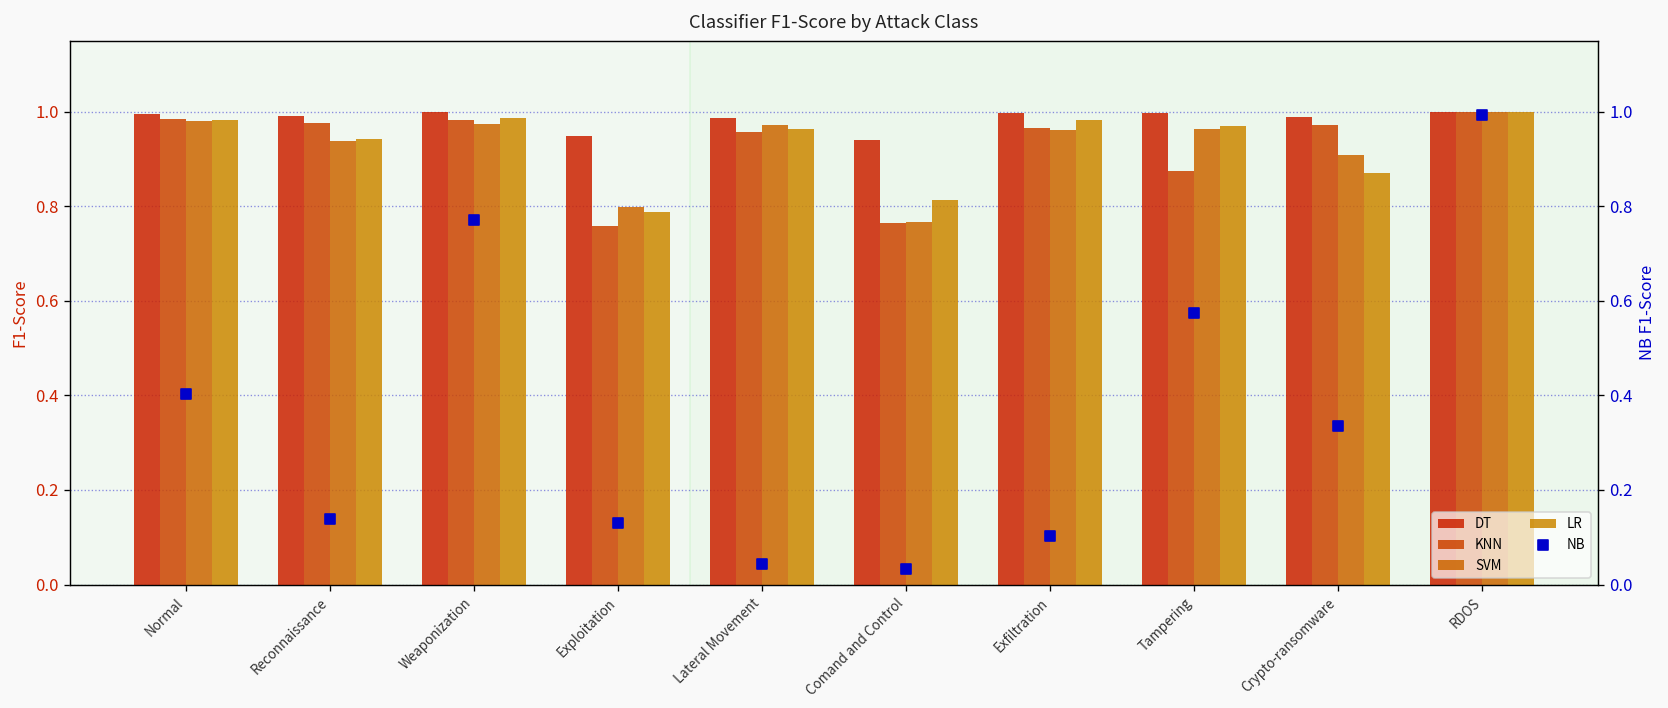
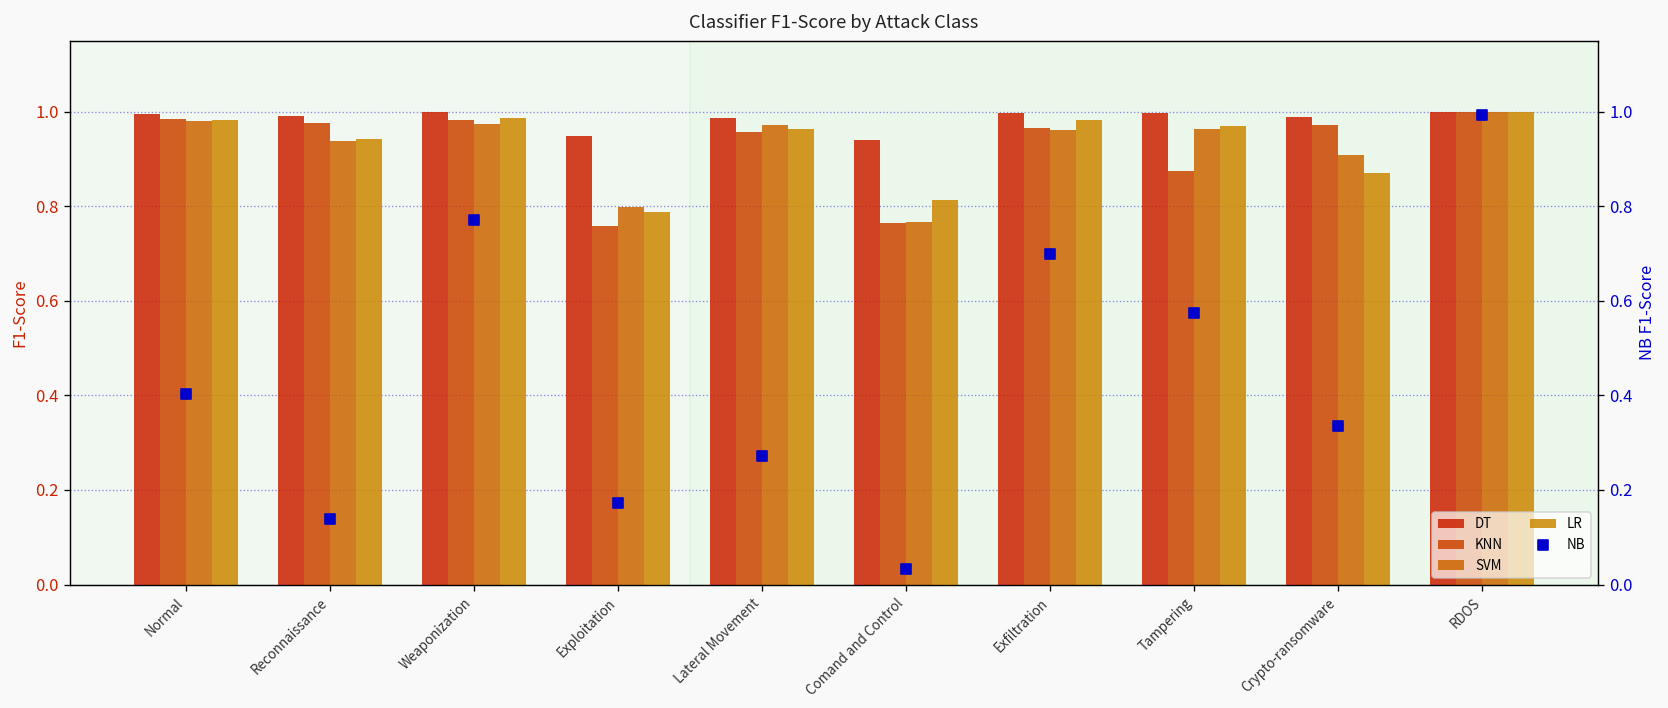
NB, Exploitation: 0.13 -> 0.17
NB, Lateral Movement: 0.04 -> 0.27
NB, Exfiltration: 0.10 -> 0.70
